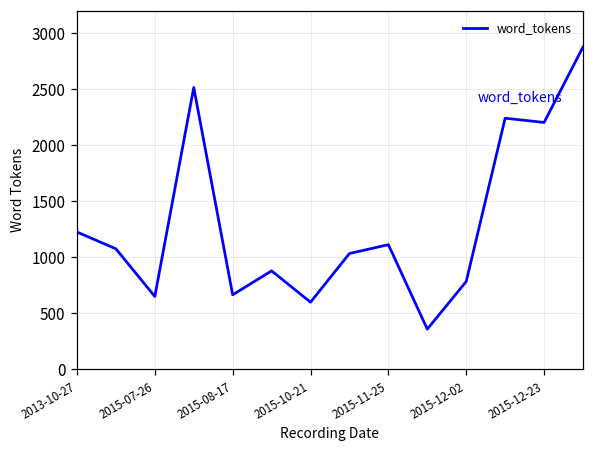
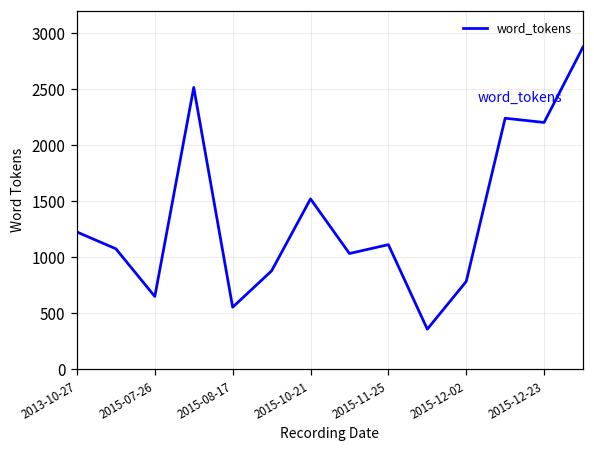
2015-08-17: 660 -> 550
2015-10-21: 600 -> 1520
